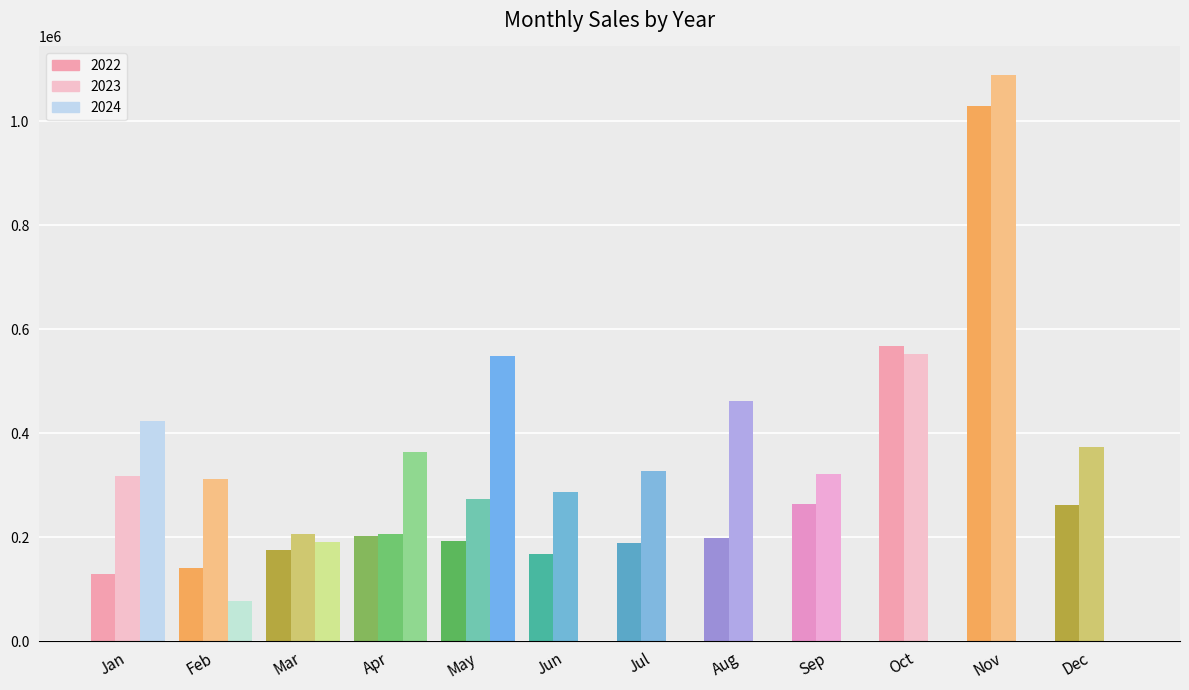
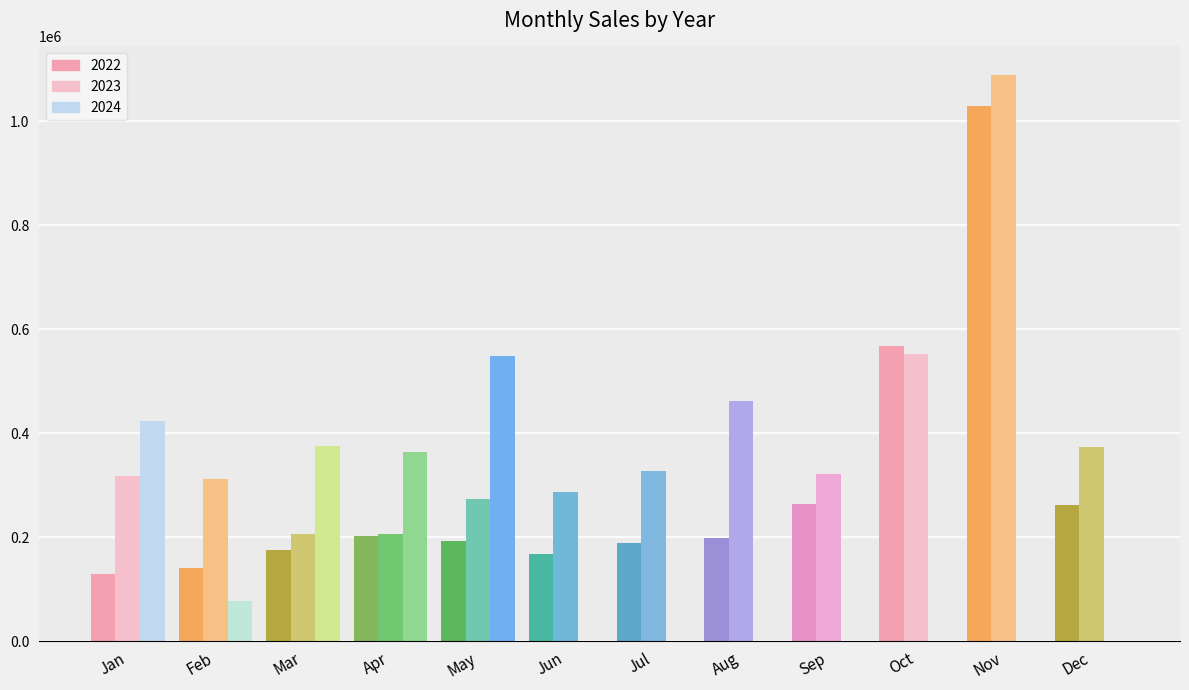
2024, Mar: 190000 -> 370000
